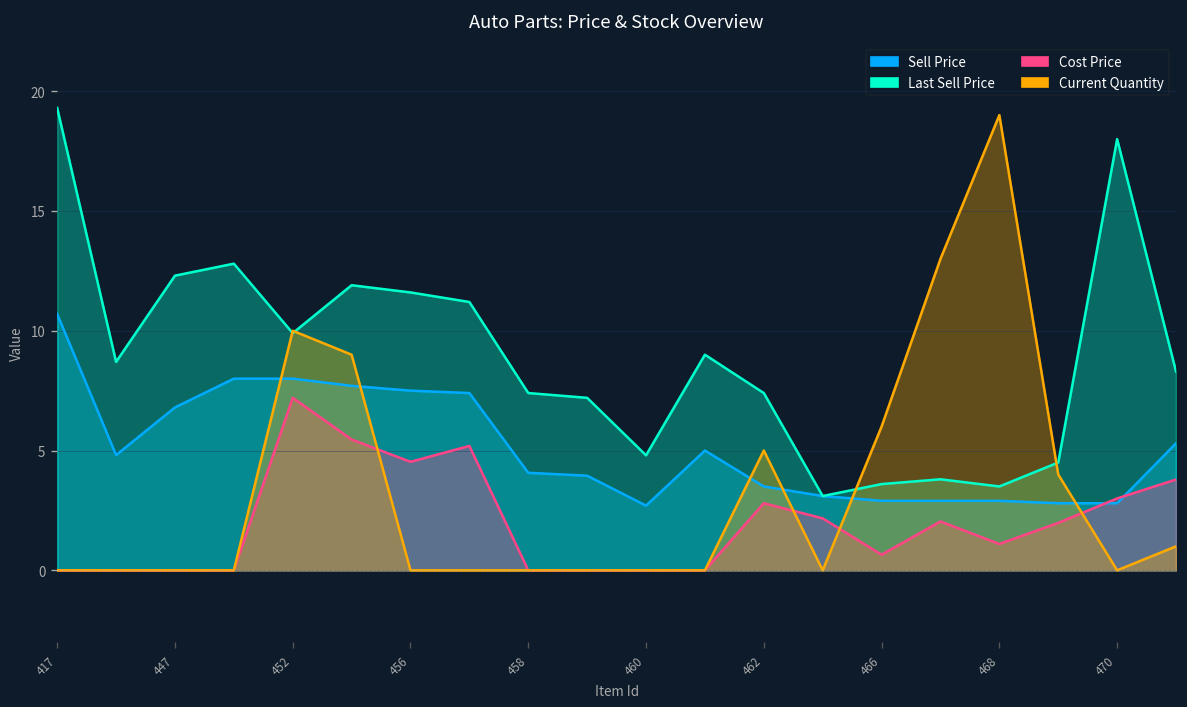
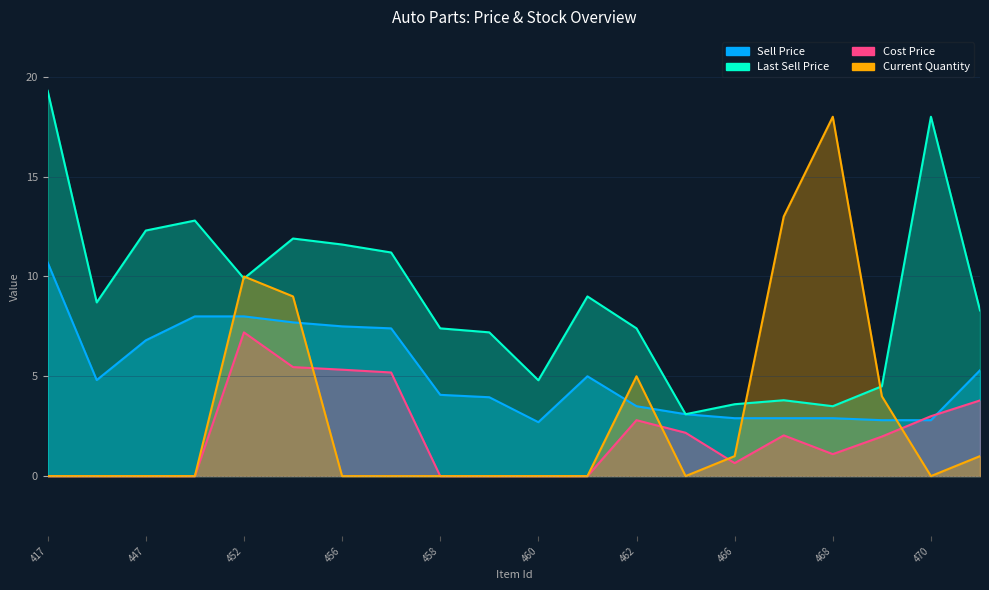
Cost Price, 456: 4.5 -> 5.3
Current Quantity, 466: 6 -> 1
Current Quantity, 468: 19 -> 18
